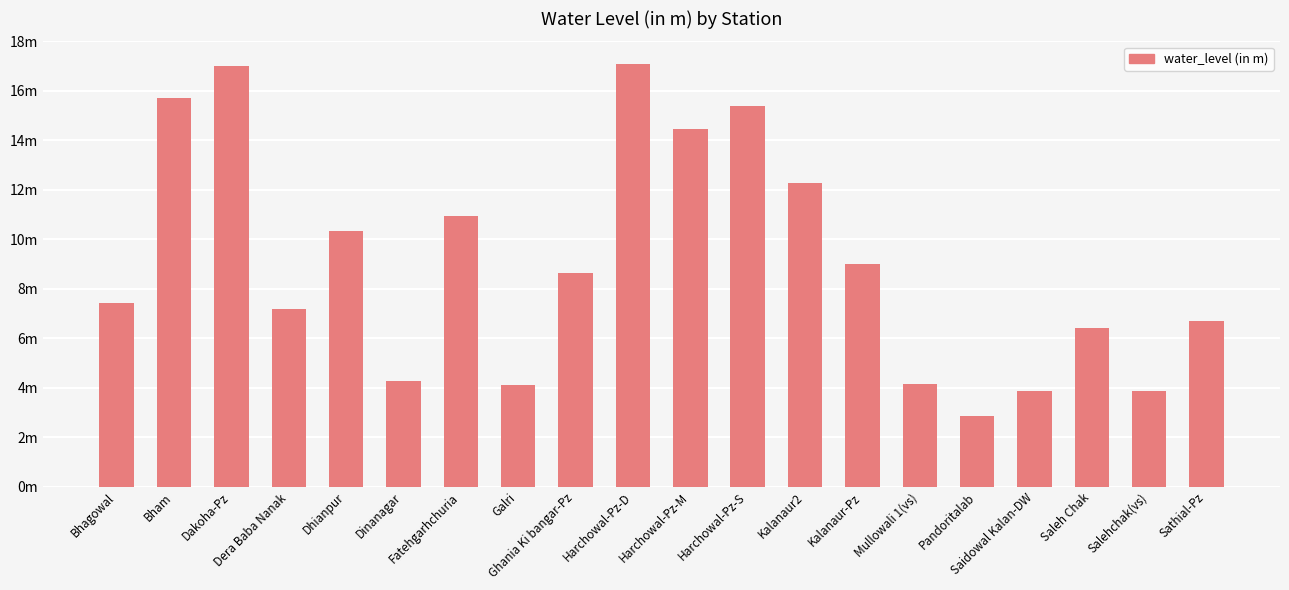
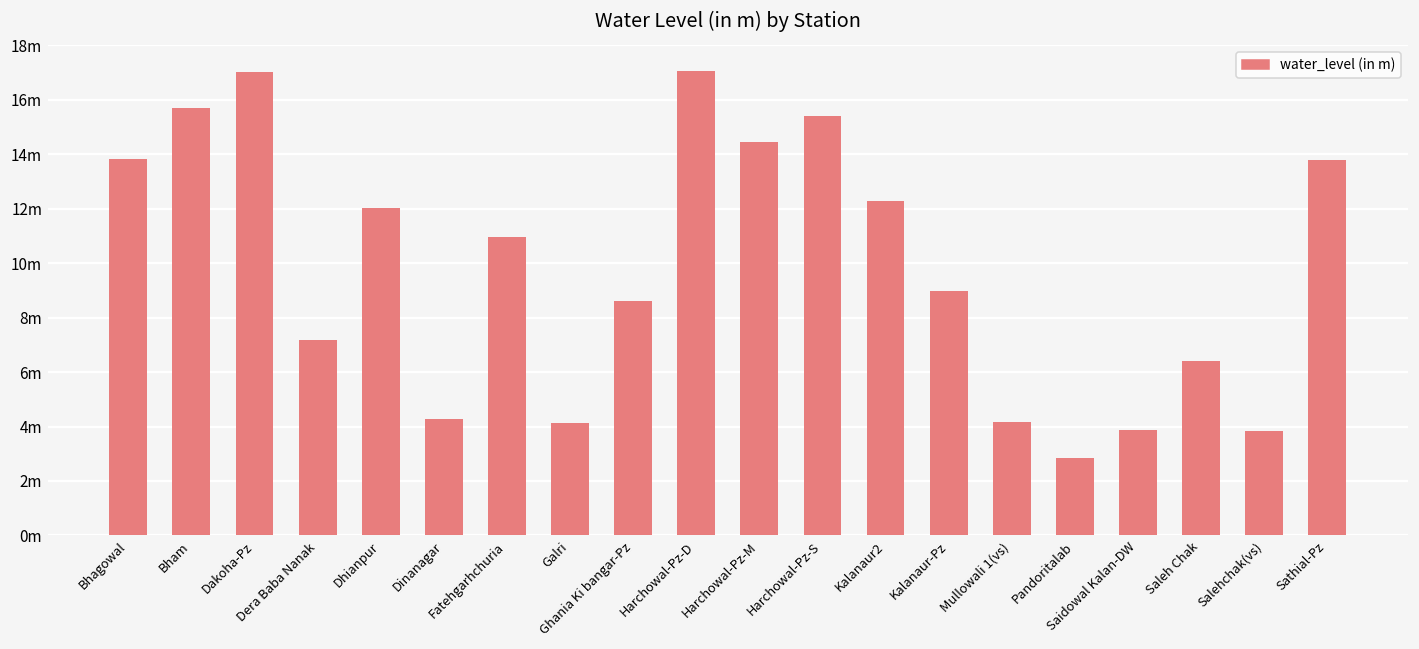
Bhagowal: 7.4m -> 13.8m
Dhianpur: 10.3m -> 12.0m
Sathial-Pz: 6.7m -> 13.8m
